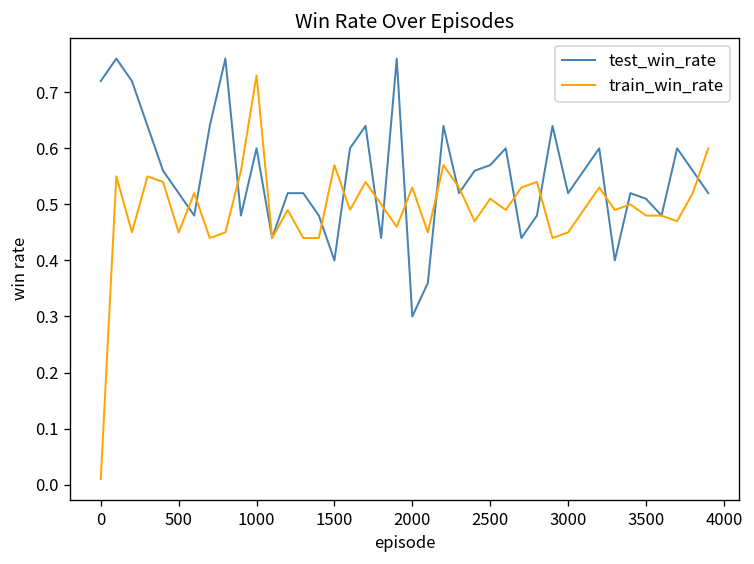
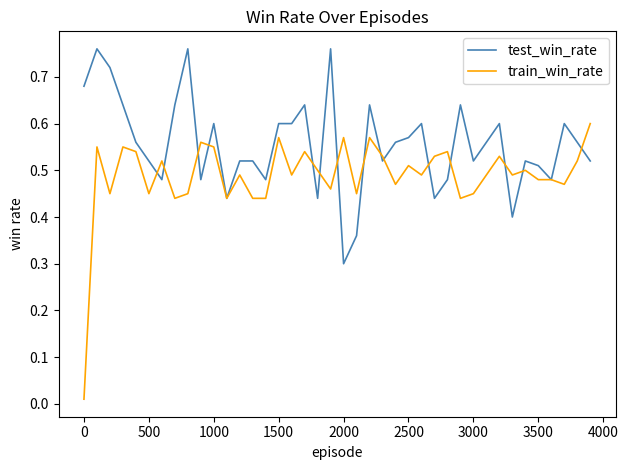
test_win_rate, 0: 0.72 -> 0.68
train_win_rate, 1000: 0.73 -> 0.55
test_win_rate, 1500: 0.4 -> 0.6
train_win_rate, 2000: 0.53 -> 0.57
